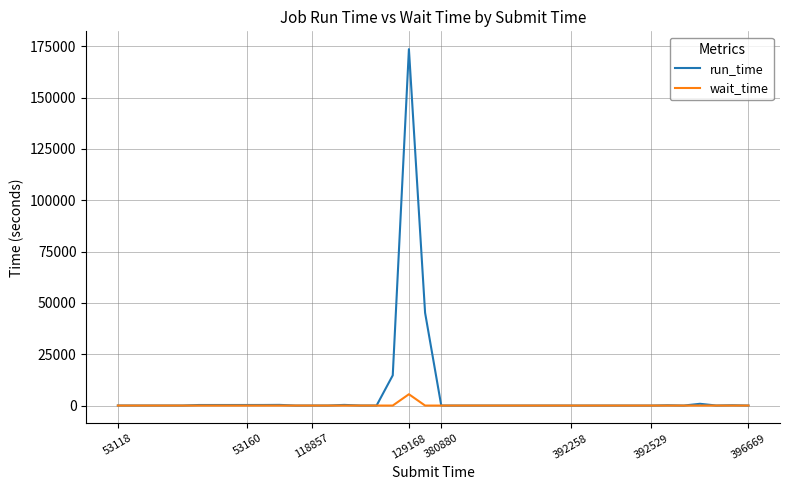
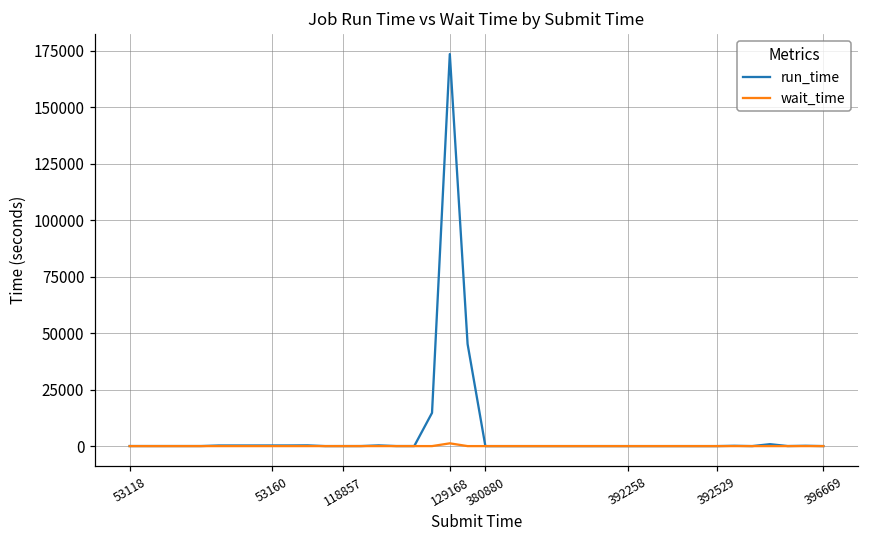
wait_time, 129168: 6000 -> 1000
